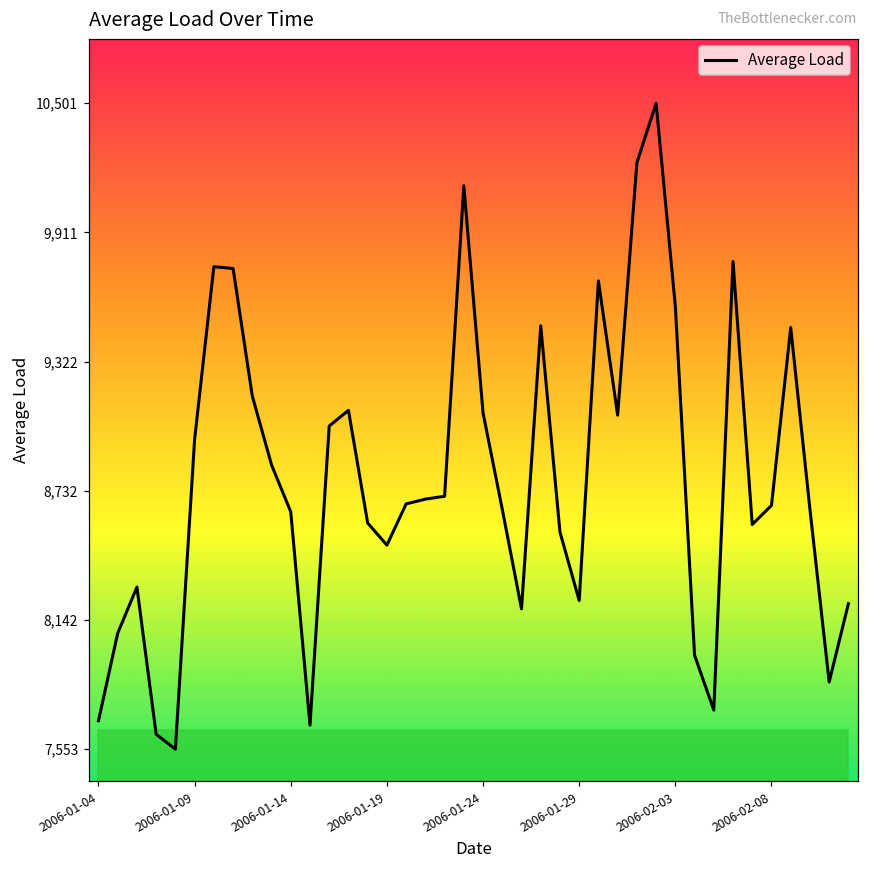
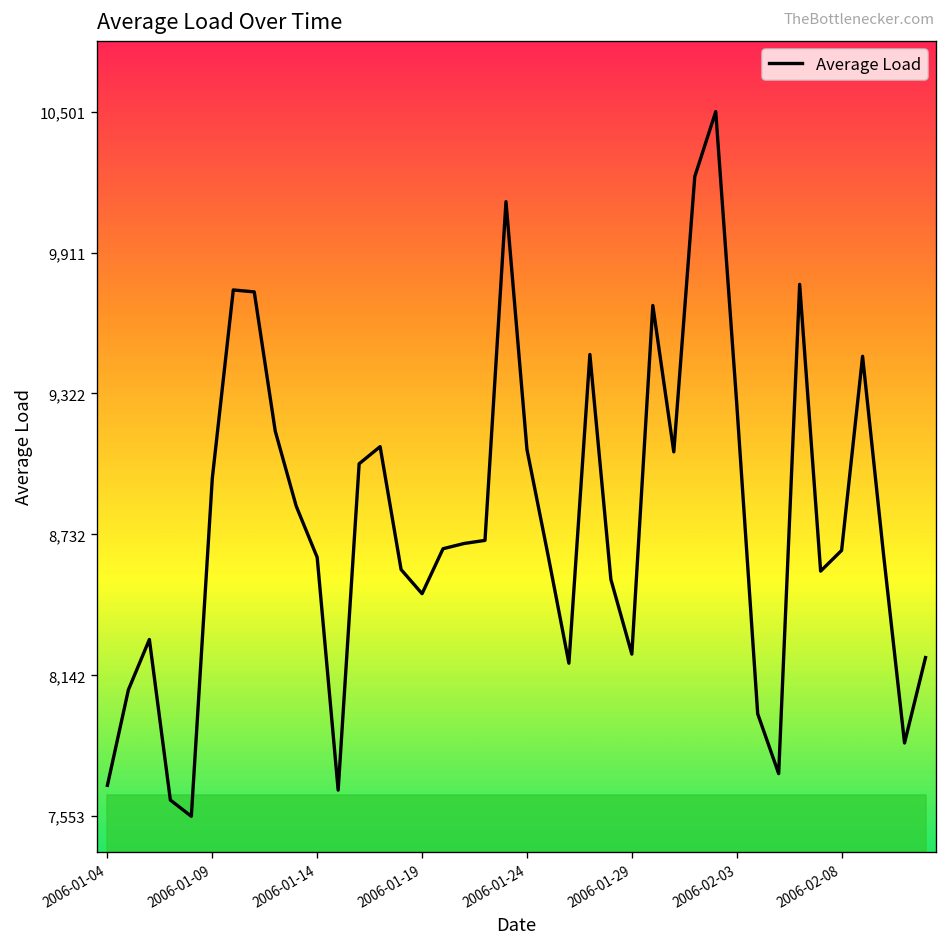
Average Load, 2006-02-03: 9,570 -> 9,280
